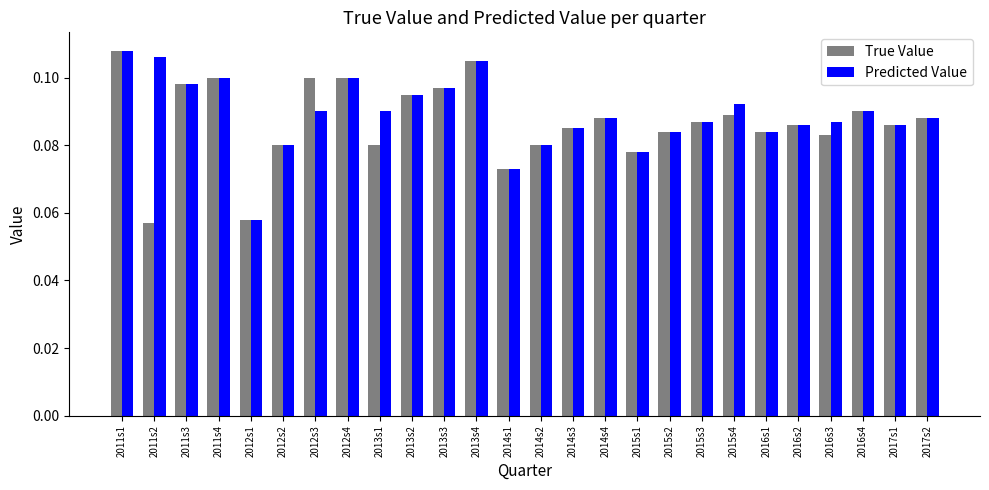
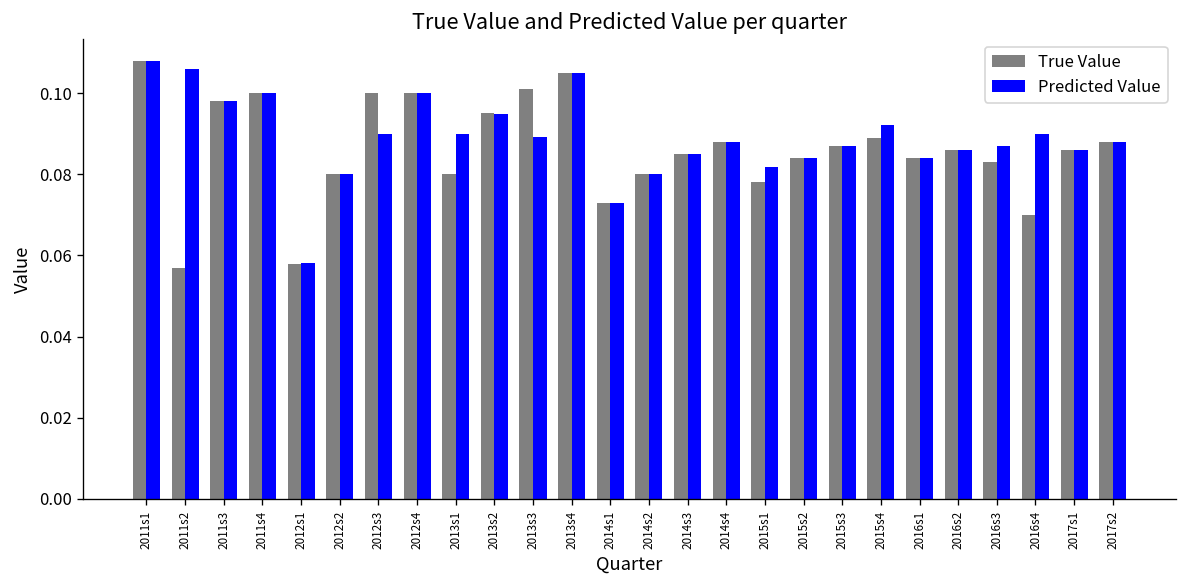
True Value, 2013s3: 0.097 -> 0.101
Predicted Value, 2013s3: 0.097 -> 0.089
Predicted Value, 2015s1: 0.078 -> 0.082
True Value, 2016s4: 0.09 -> 0.07
